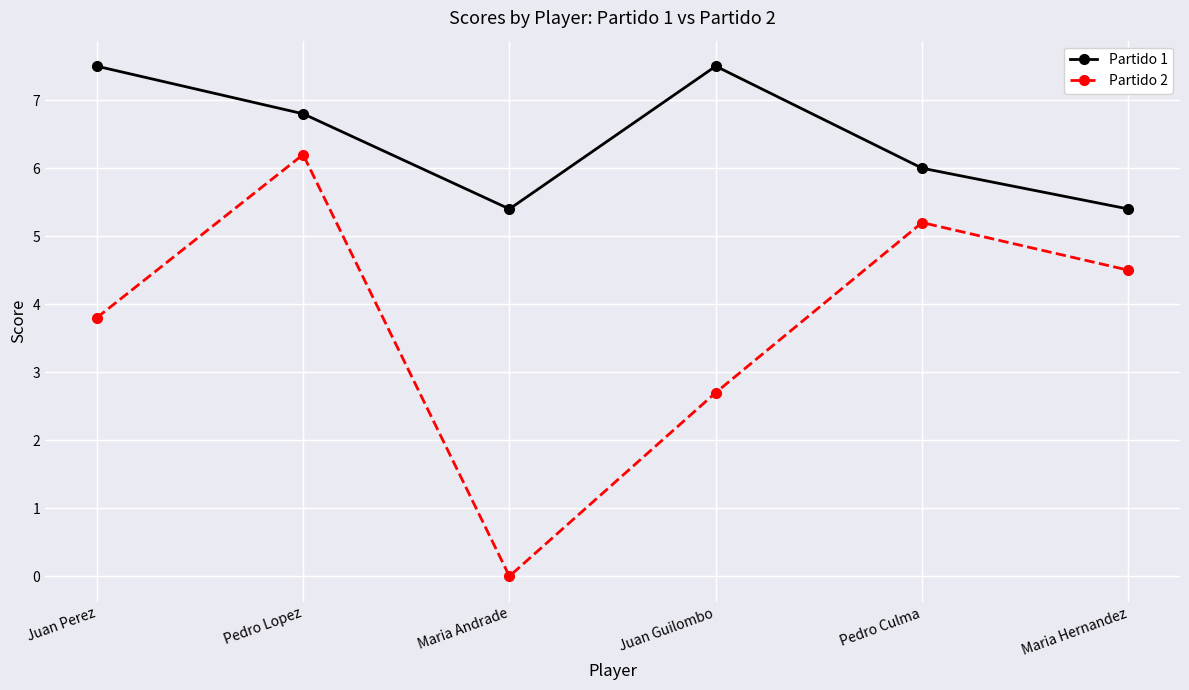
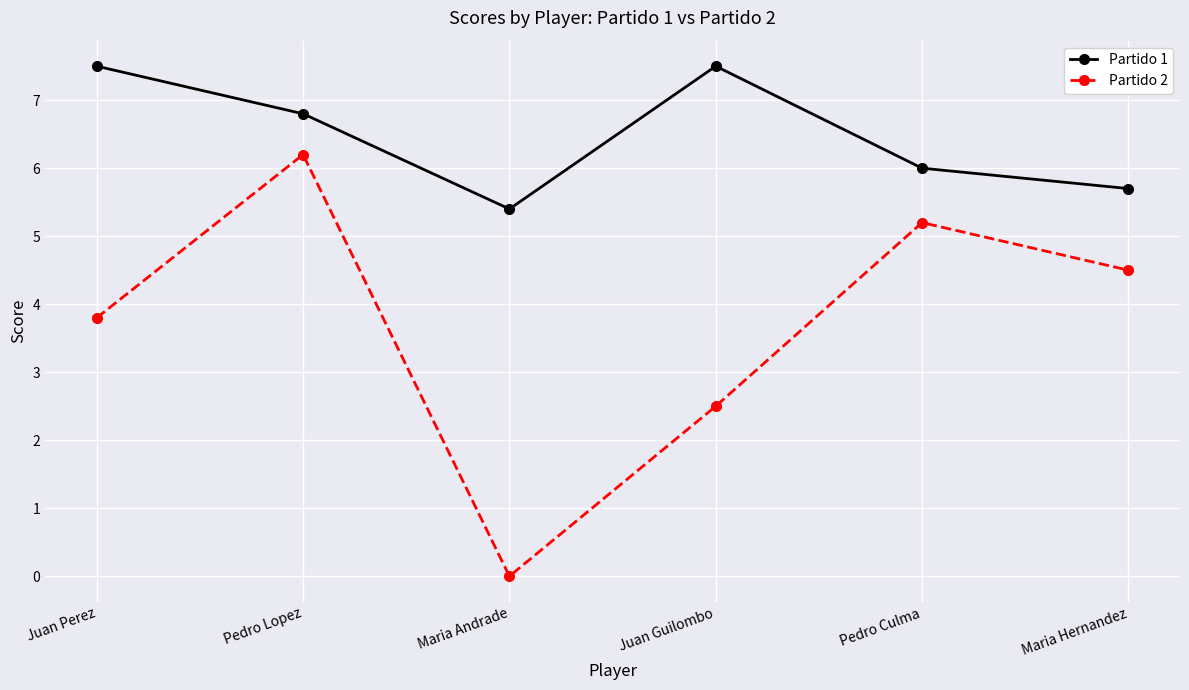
Partido 2, Juan Guilombo: 2.7 -> 2.5
Partido 1, Maria Hernandez: 5.4 -> 5.7
